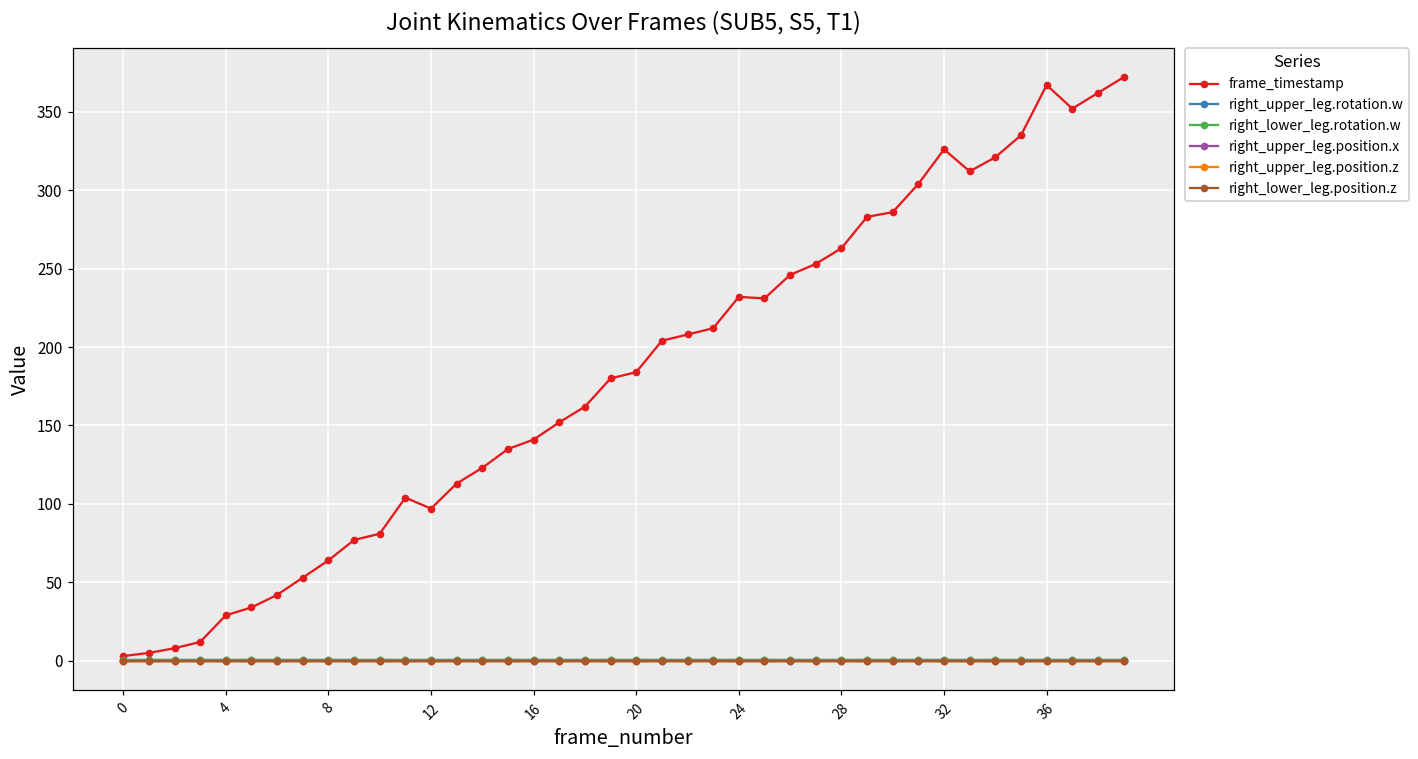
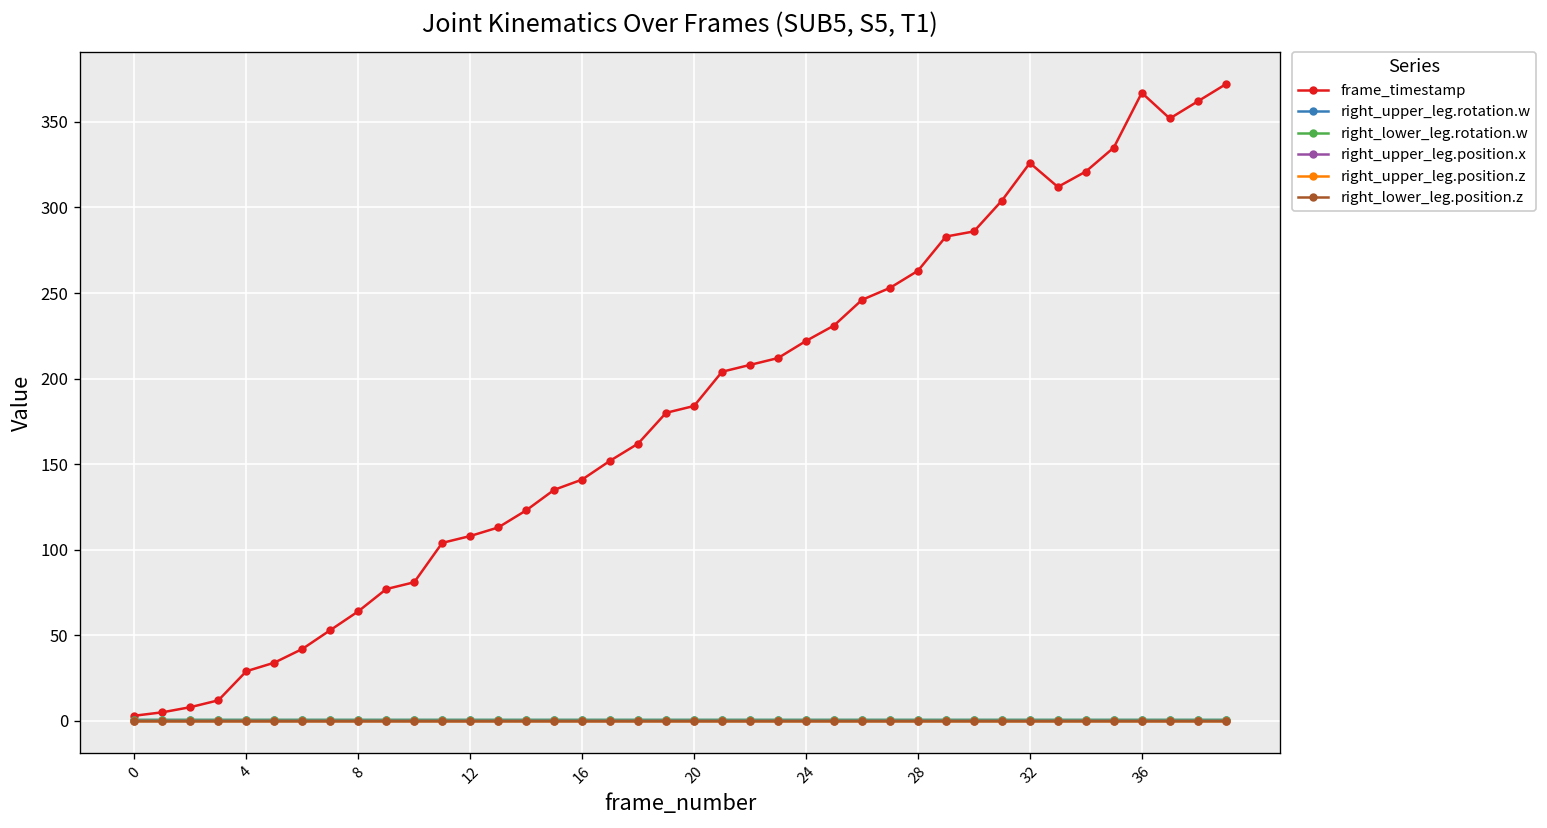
frame_timestamp, 12: 97 -> 108
frame_timestamp, 24: 232 -> 222
